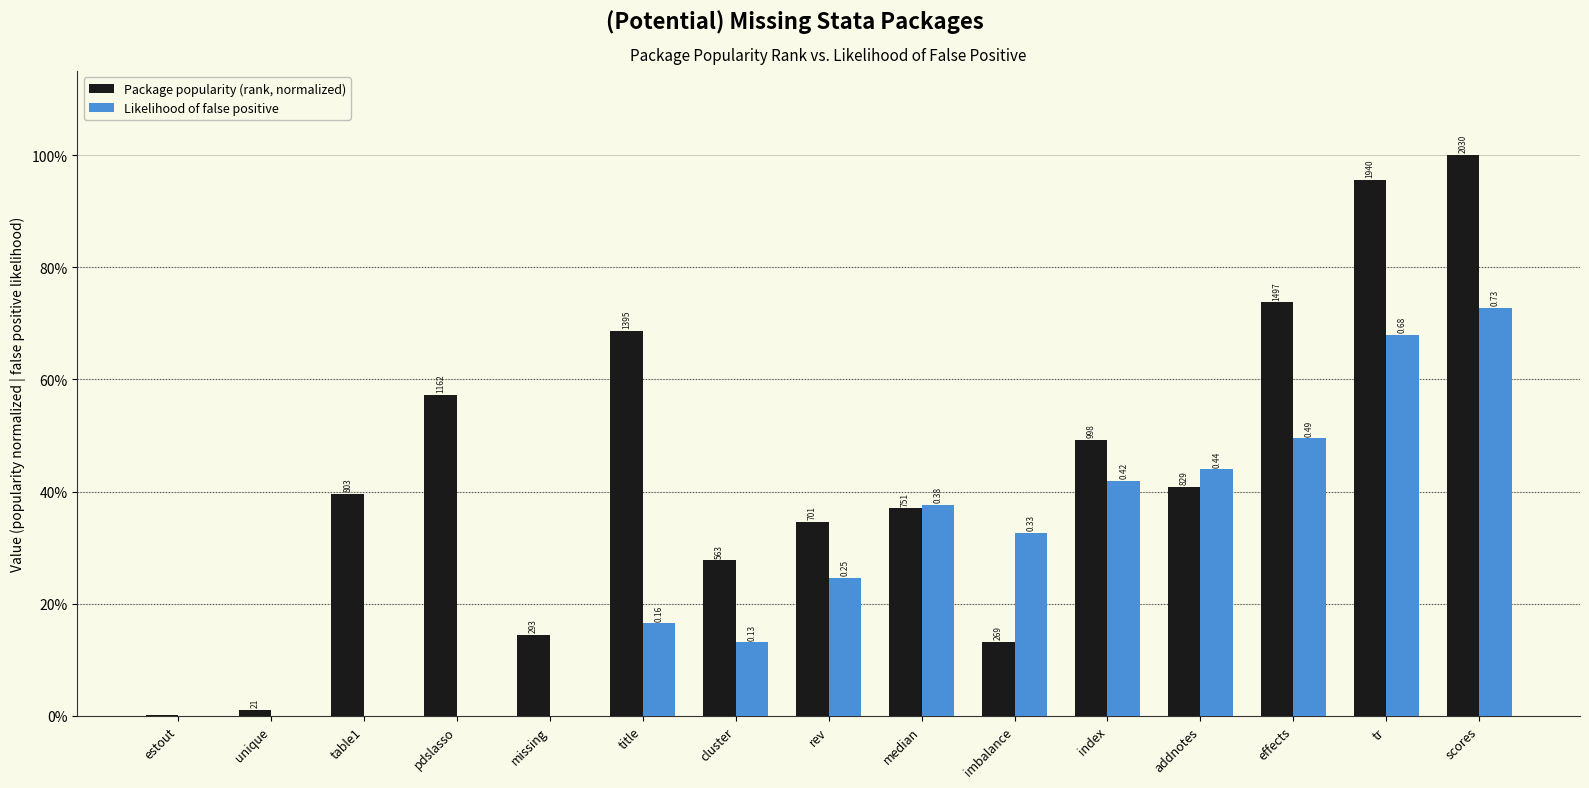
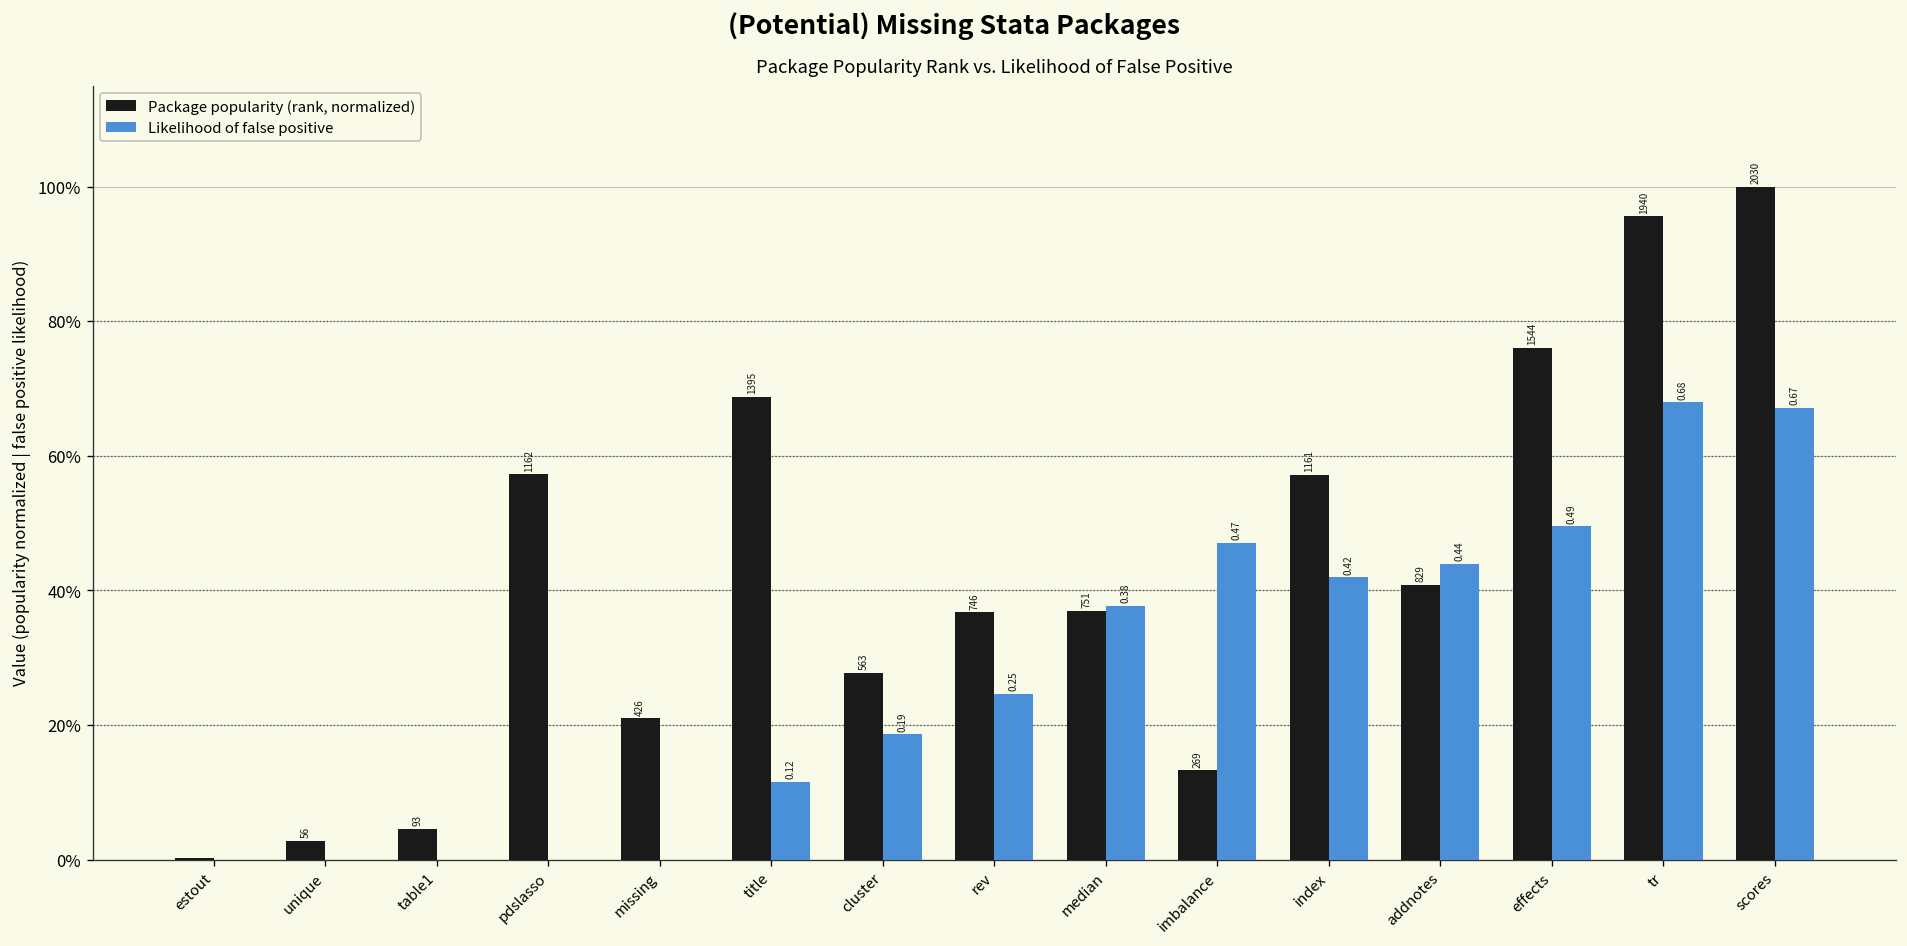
Package popularity (rank, normalized), unique: 21 -> 56
Package popularity (rank, normalized), table1: 803 -> 93
Package popularity (rank, normalized), missing: 293 -> 426
Likelihood of false positive, title: 0.16 -> 0.12
Likelihood of false positive, cluster: 0.13 -> 0.19
Package popularity (rank, normalized), rev: 701 -> 746
Likelihood of false positive, imbalance: 0.33 -> 0.47
Package popularity (rank, normalized), index: 998 -> 1161
Package popularity (rank, normalized), effects: 1497 -> 1544
Likelihood of false positive, scores: 0.73 -> 0.67
